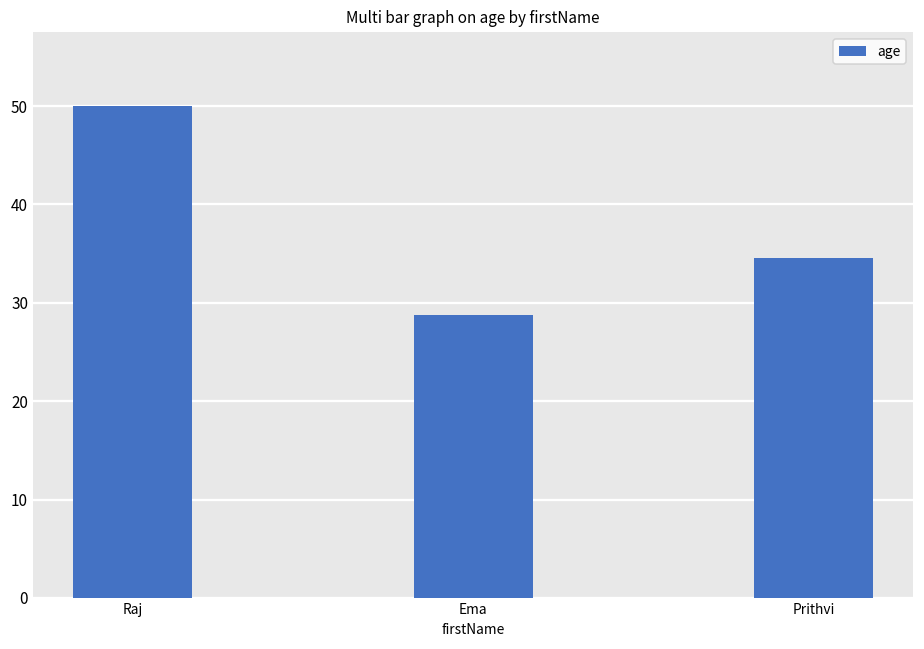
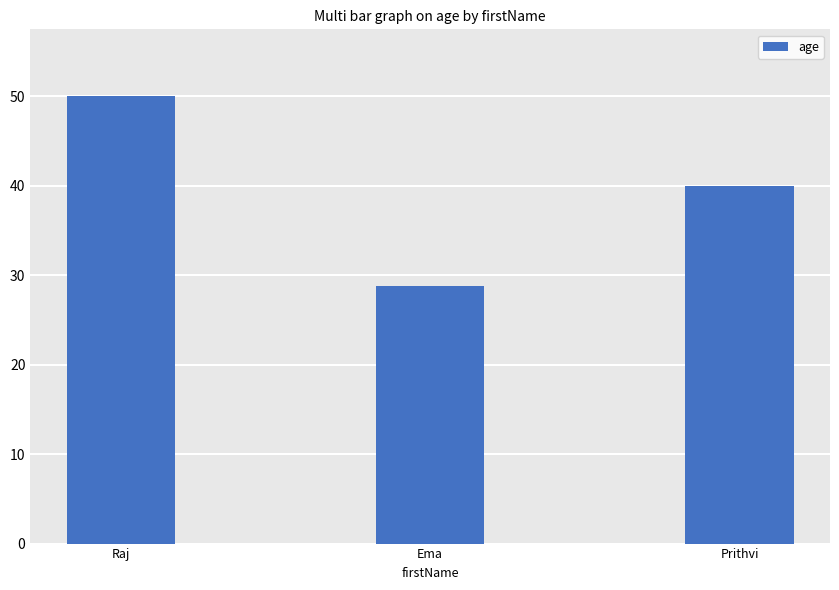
Prithvi: 35 -> 40
